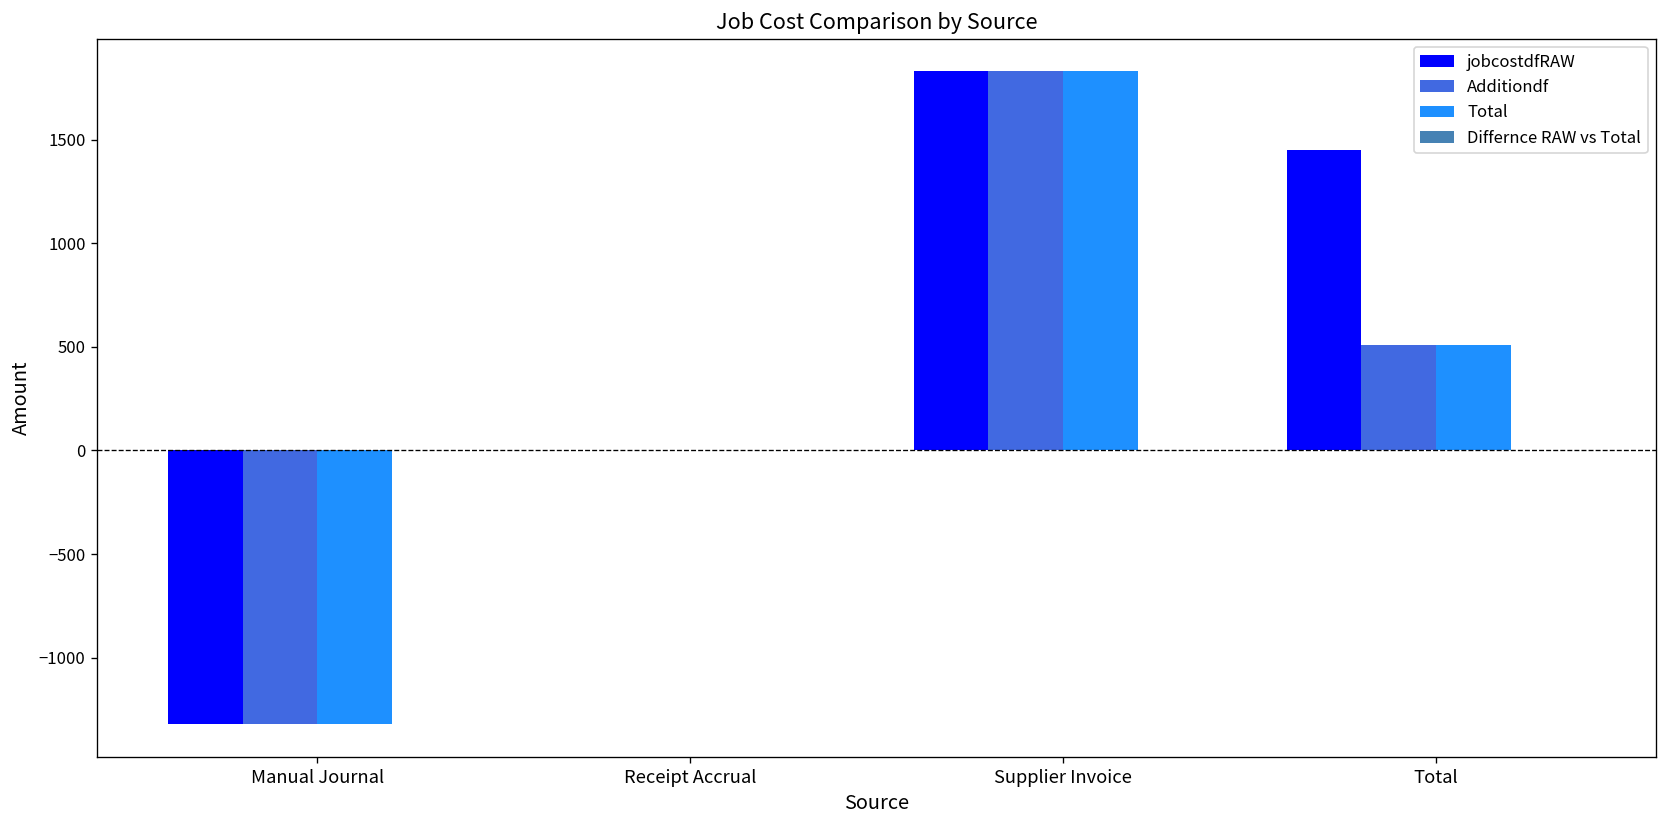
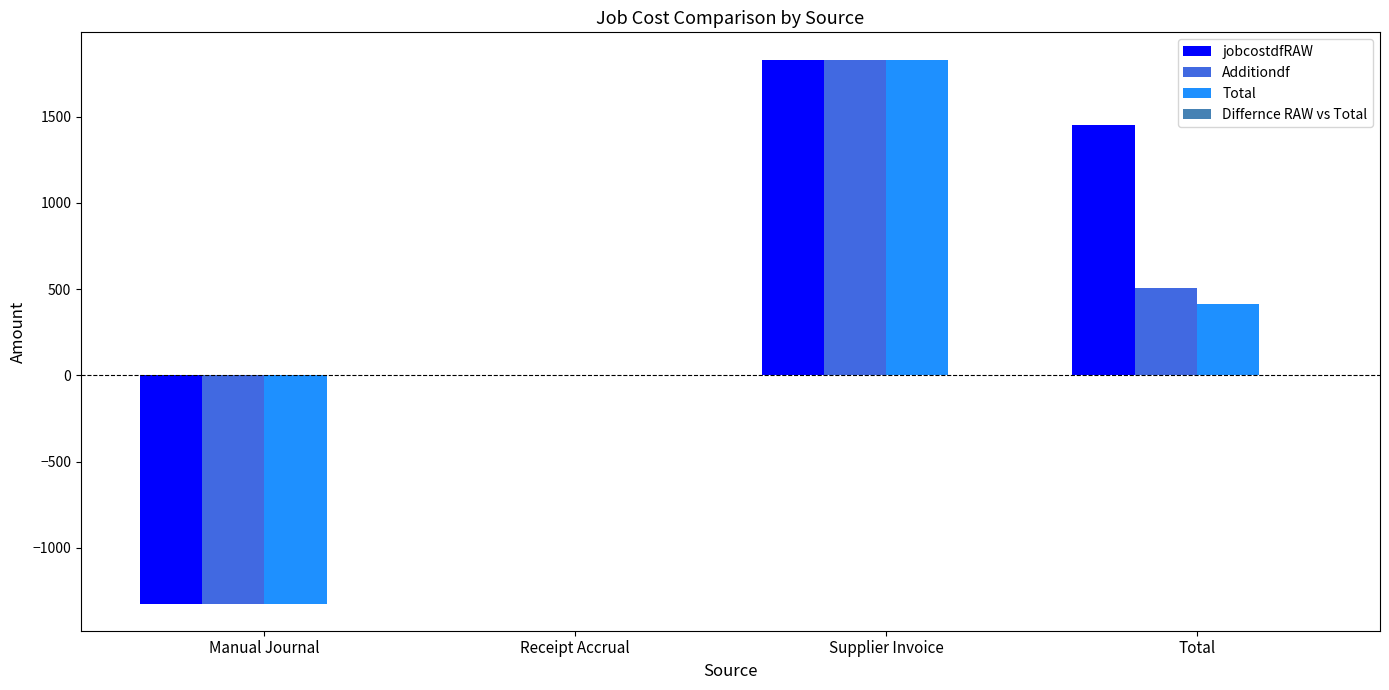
Total, Total: 510 -> 410
